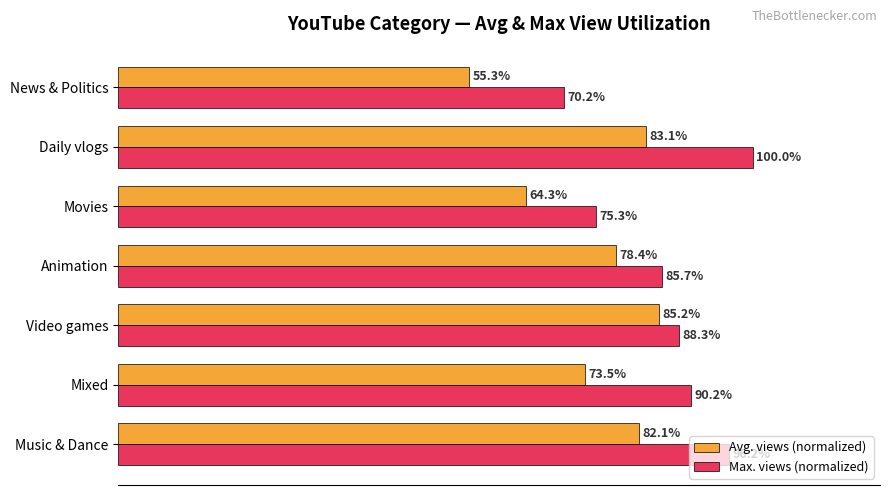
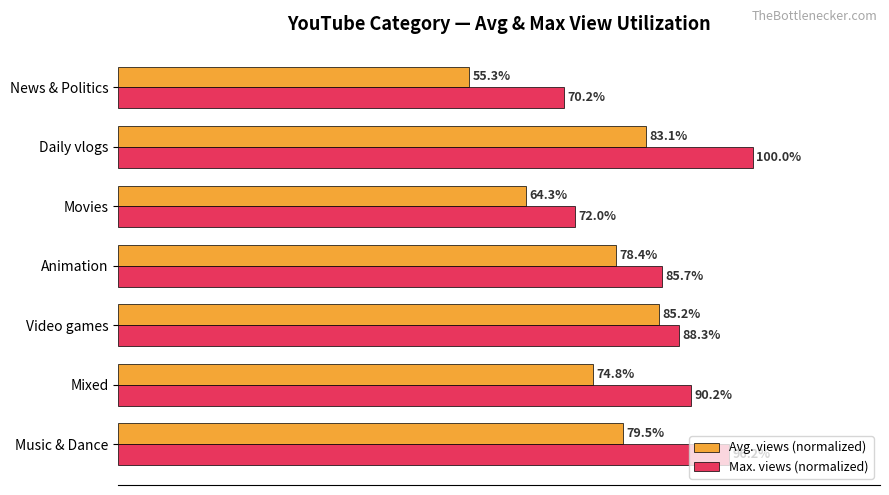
Max. views (normalized), Movies: 75.3% -> 72.0%
Avg. views (normalized), Mixed: 73.5% -> 74.8%
Avg. views (normalized), Music & Dance: 82.1% -> 79.5%
